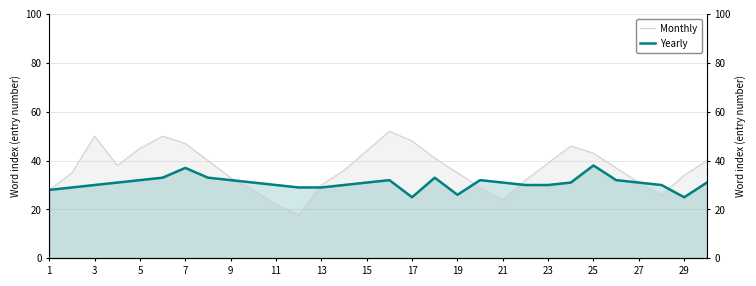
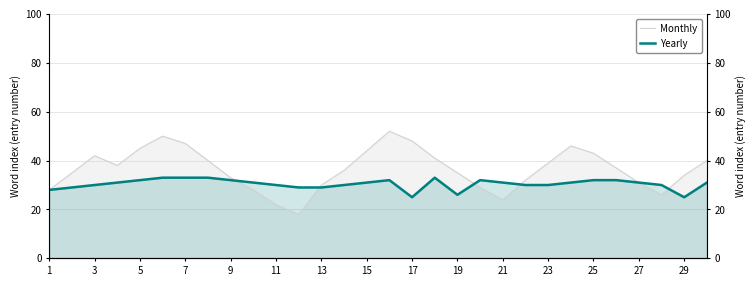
Monthly, 3: 50 -> 42
Yearly, 7: 37 -> 33
Yearly, 25: 38 -> 32
